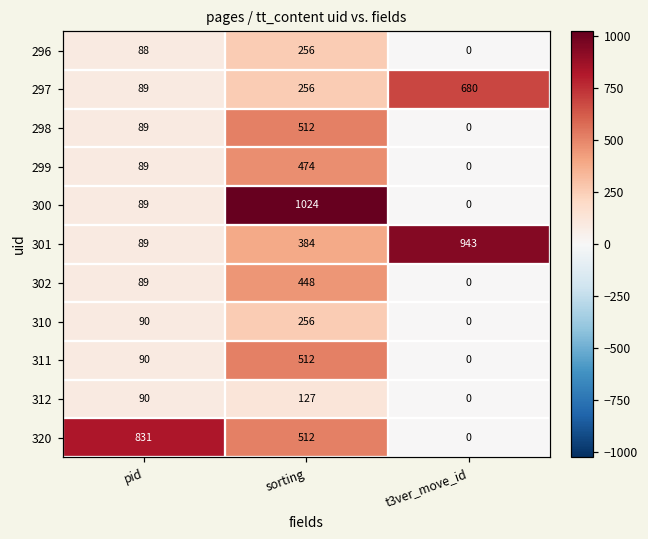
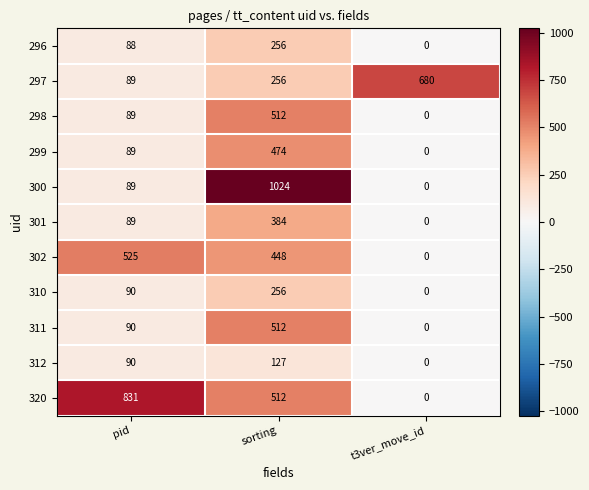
301, t3ver_move_id: 943 -> 0
302, pid: 89 -> 525
